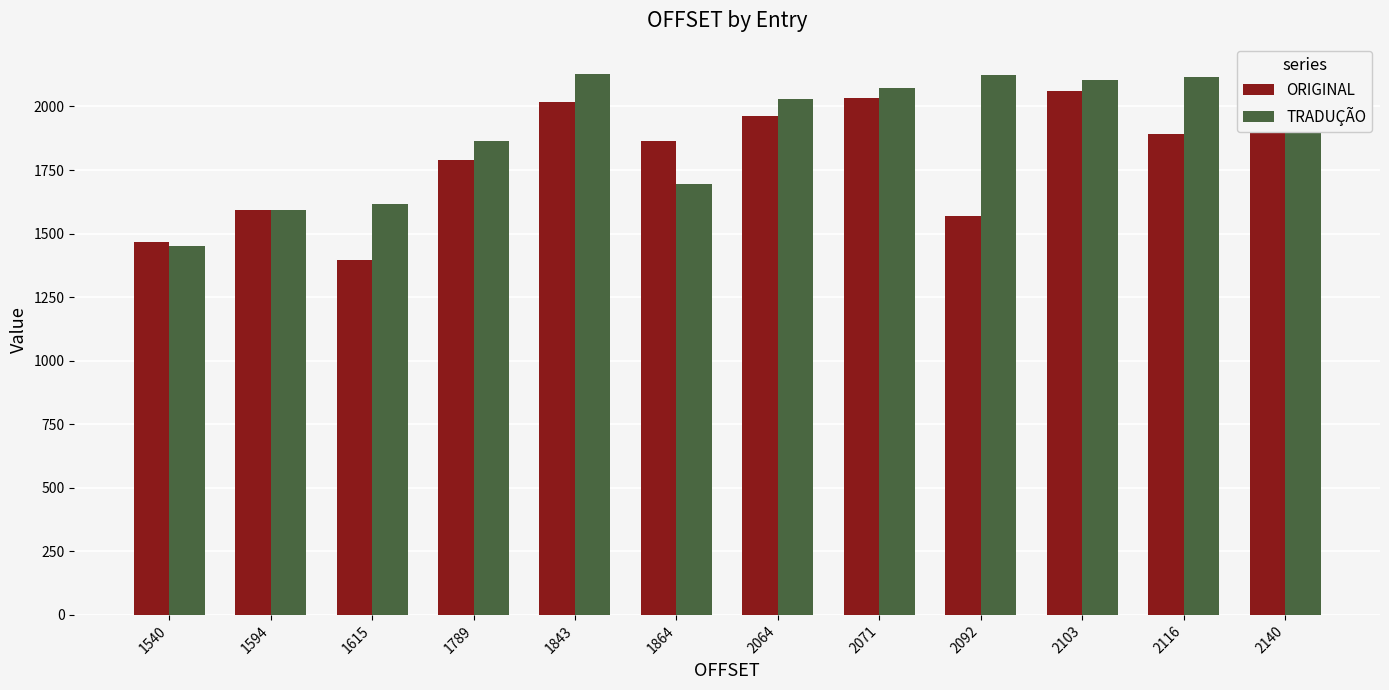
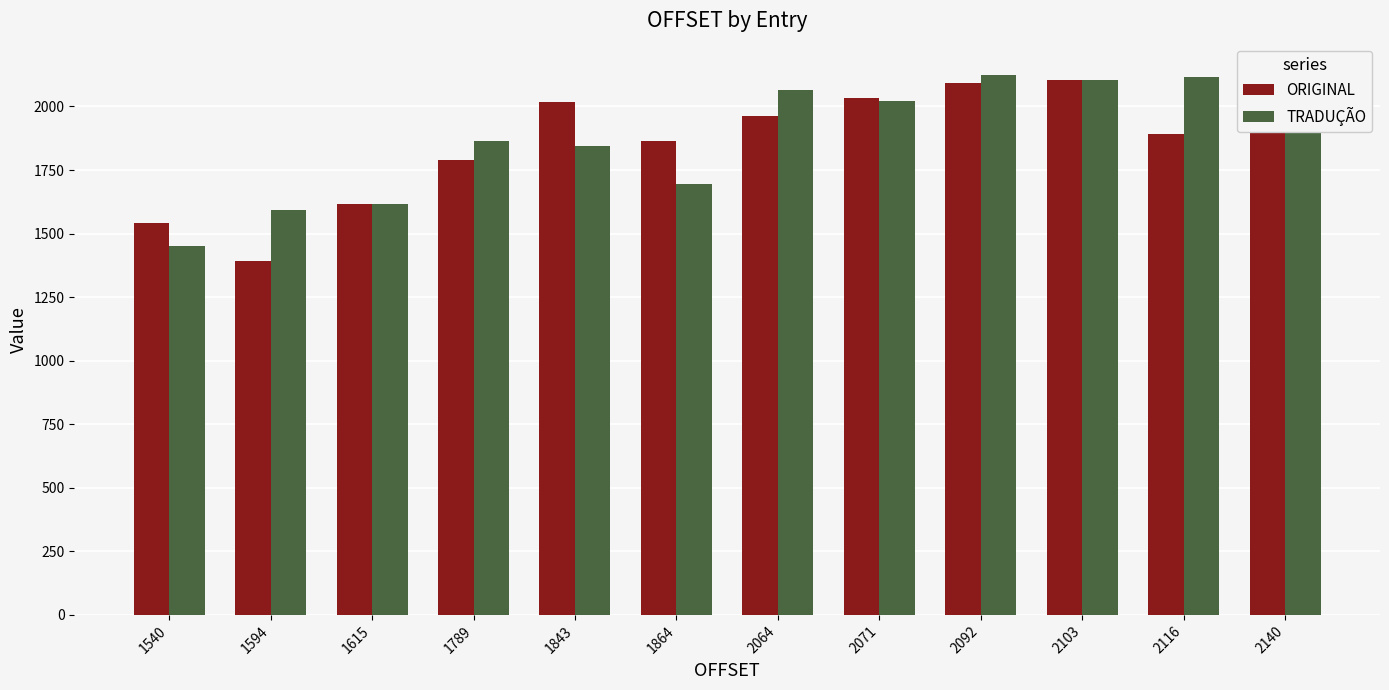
ORIGINAL, 1540: 1470 -> 1540
ORIGINAL, 1594: 1590 -> 1390
ORIGINAL, 1615: 1400 -> 1620
TRADUÇÃO, 1843: 2130 -> 1840
TRADUÇÃO, 2064: 2030 -> 2060
TRADUÇÃO, 2071: 2070 -> 2020
ORIGINAL, 2092: 1570 -> 2090
ORIGINAL, 2103: 2060 -> 2100
